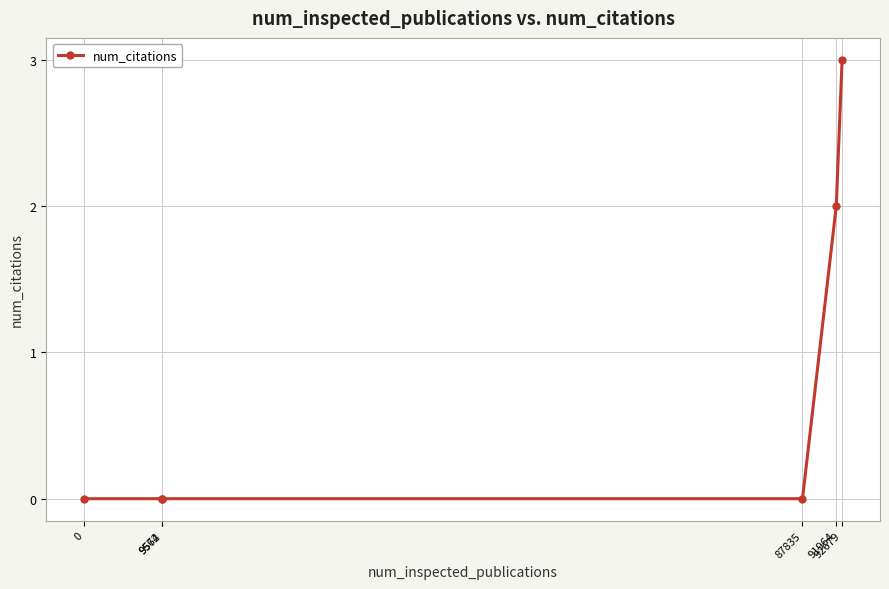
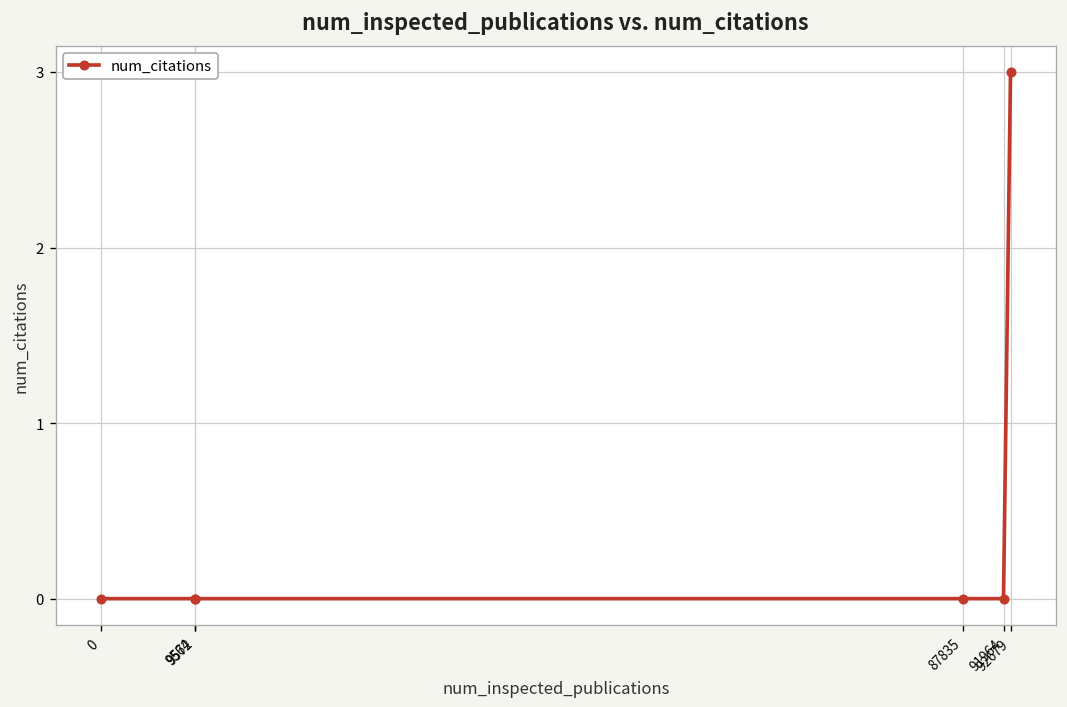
91964: 2 -> 0
